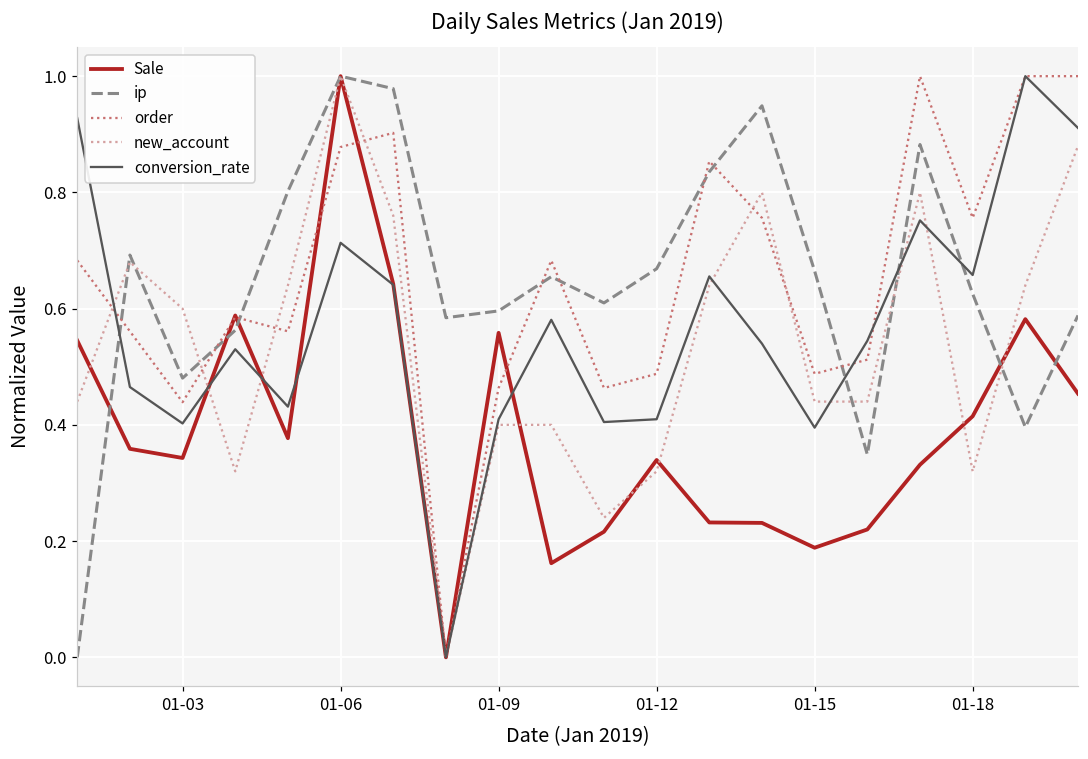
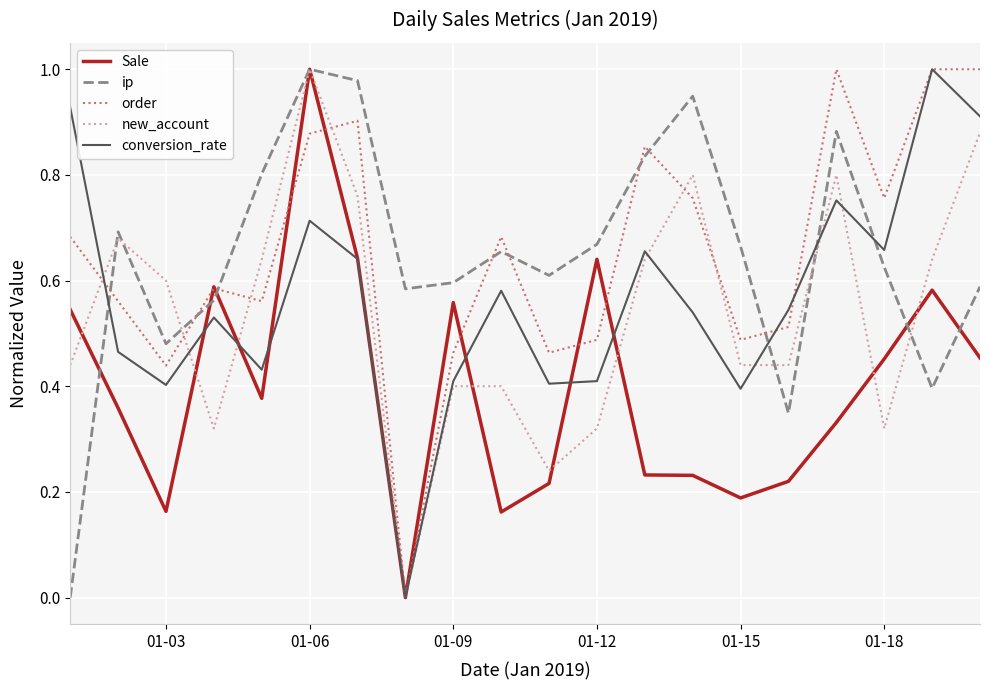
Sale, 01-03: 0.34 -> 0.16
Sale, 01-12: 0.34 -> 0.64
Sale, 01-18: 0.41 -> 0.45
